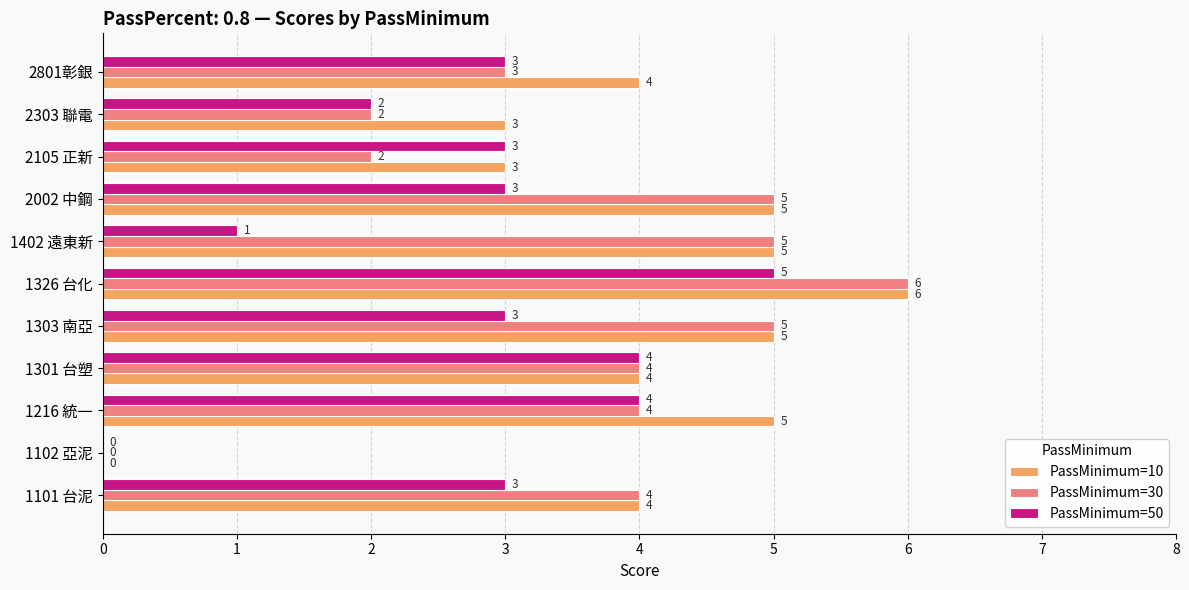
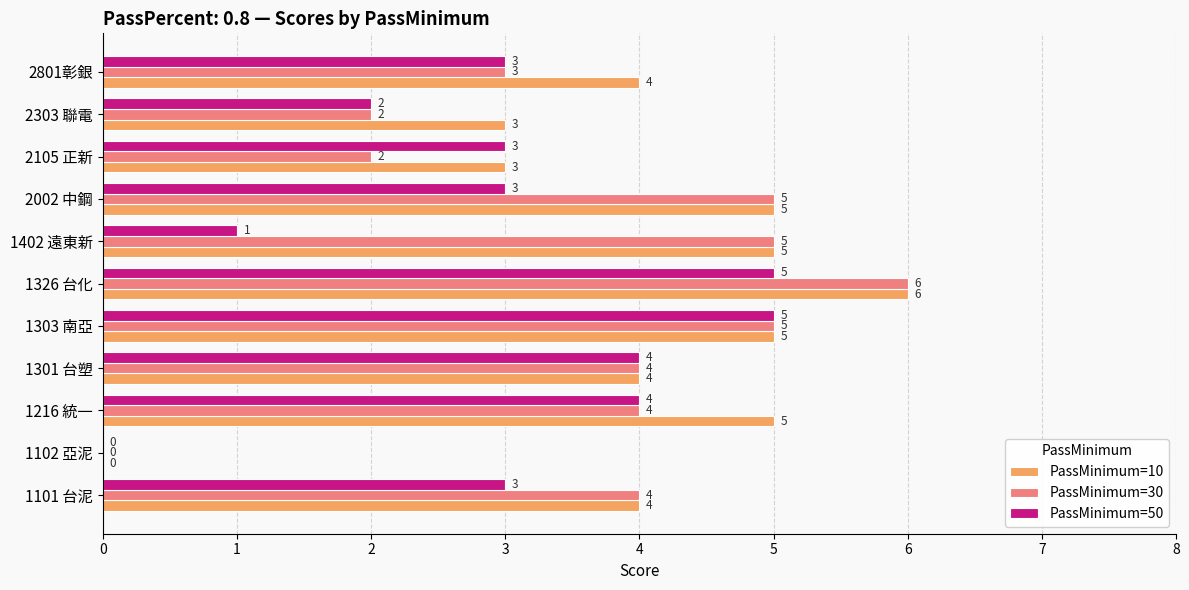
PassMinimum=50, 1303 南亞: 3 -> 5
